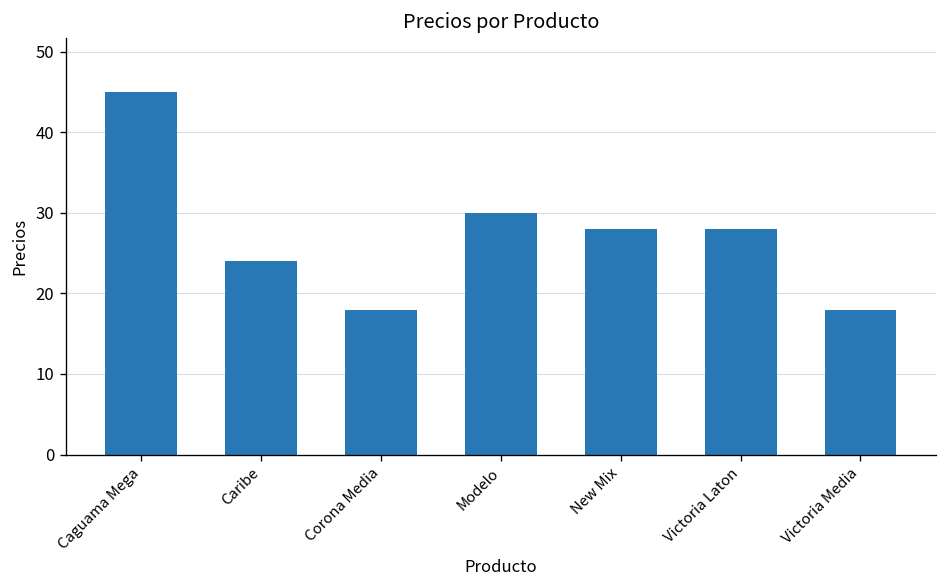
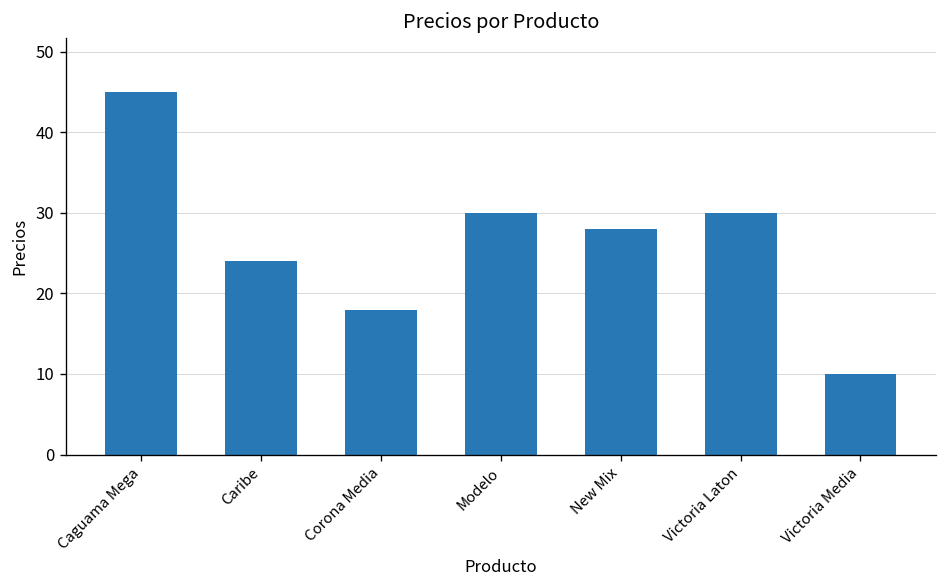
Victoria Laton: 28 -> 30
Victoria Media: 18 -> 10
